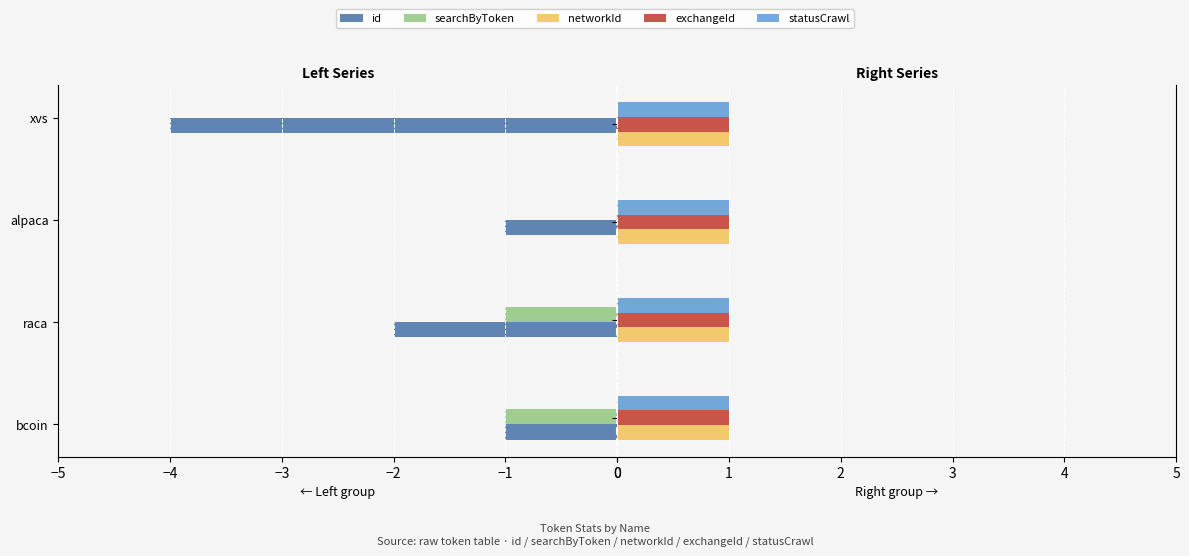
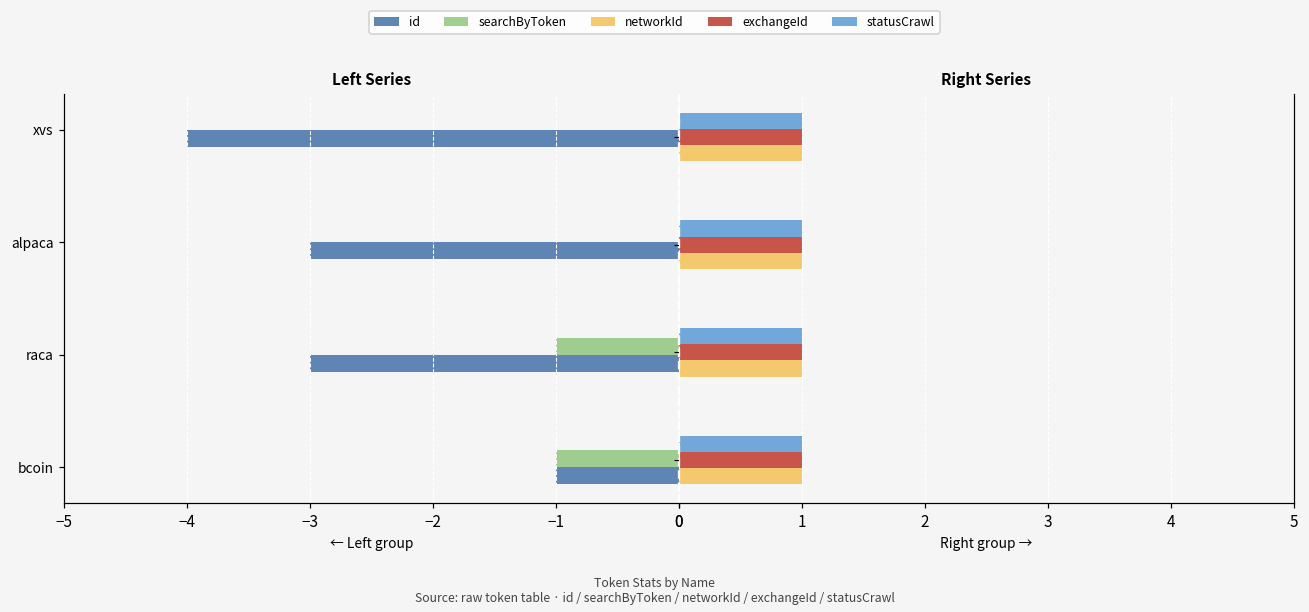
Left Series, id, alpaca: -1.00 -> -3.00
Left Series, id, raca: -2.00 -> -3.00
